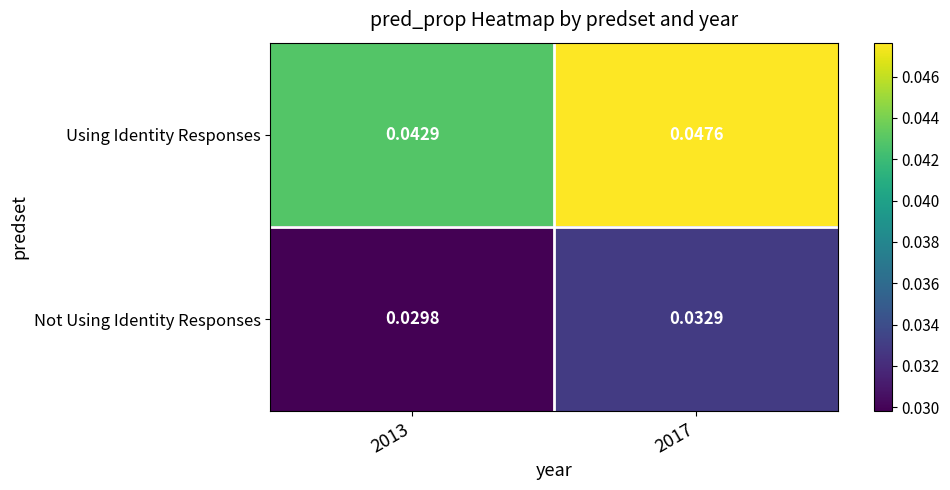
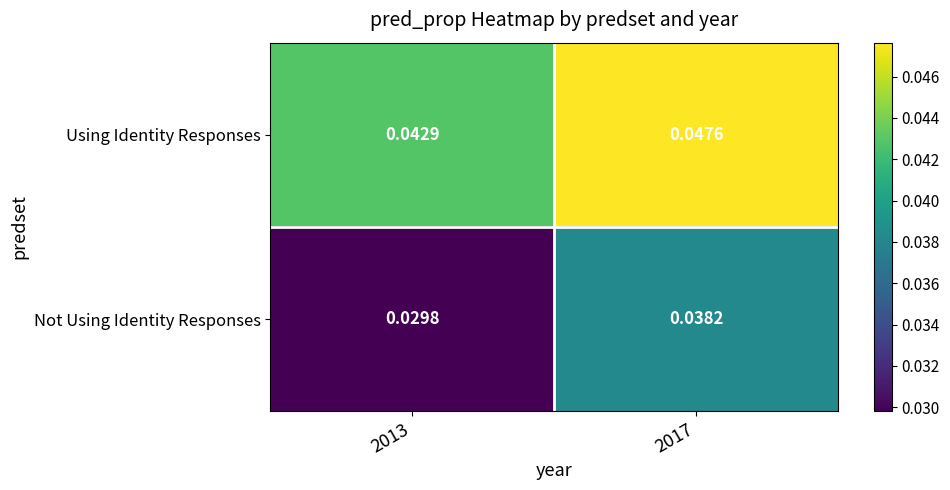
Not Using Identity Responses, 2017: 0.0329 -> 0.0382
